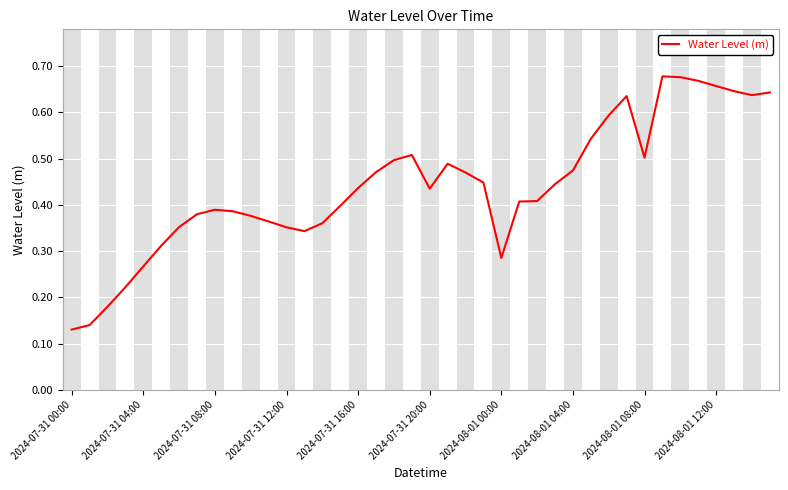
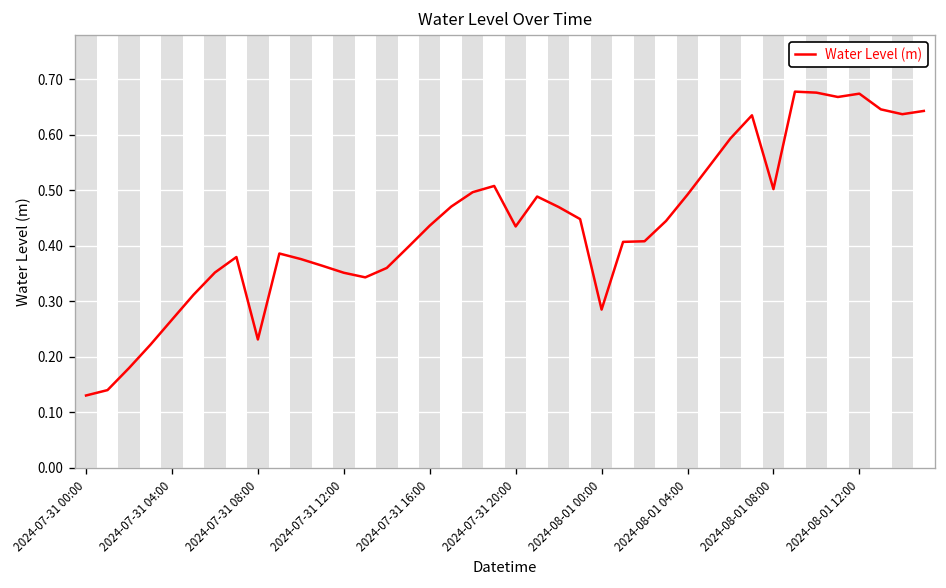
2024-07-31 08:00: 0.39 -> 0.23
2024-08-01 04:00: 0.47 -> 0.49
2024-08-01 12:00: 0.66 -> 0.67
